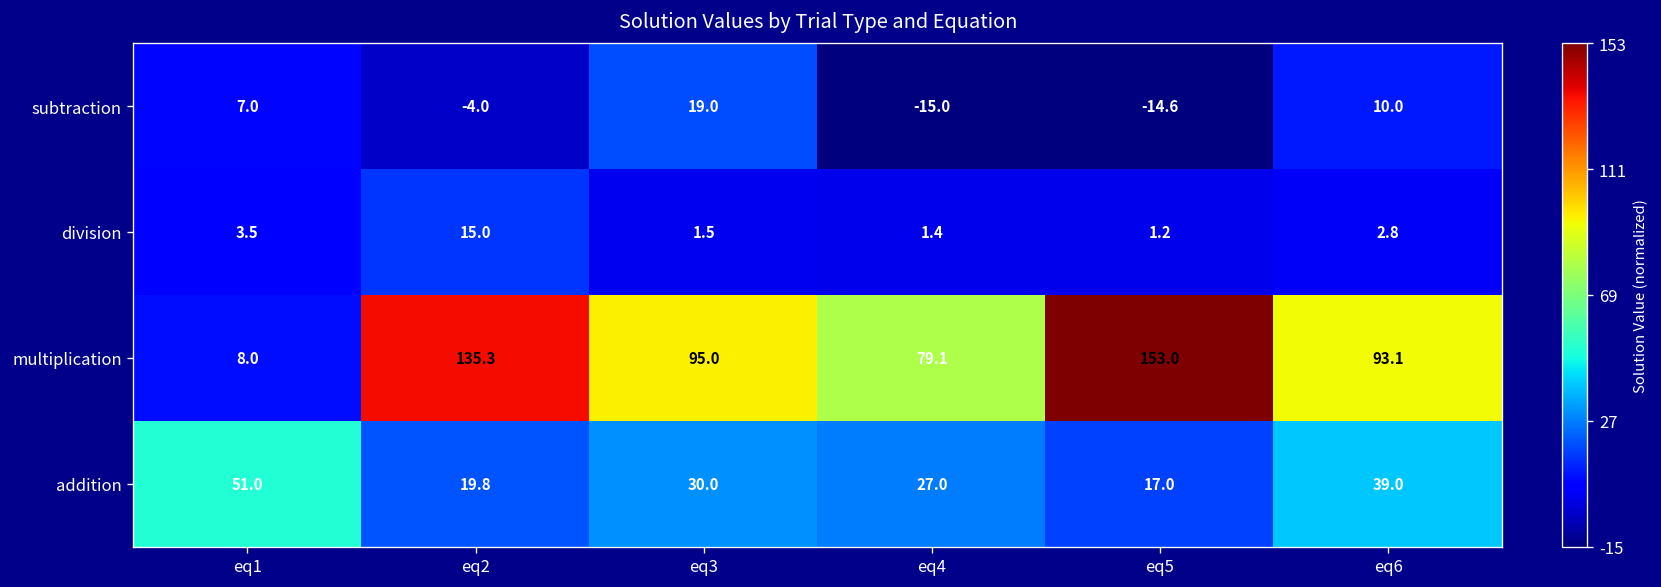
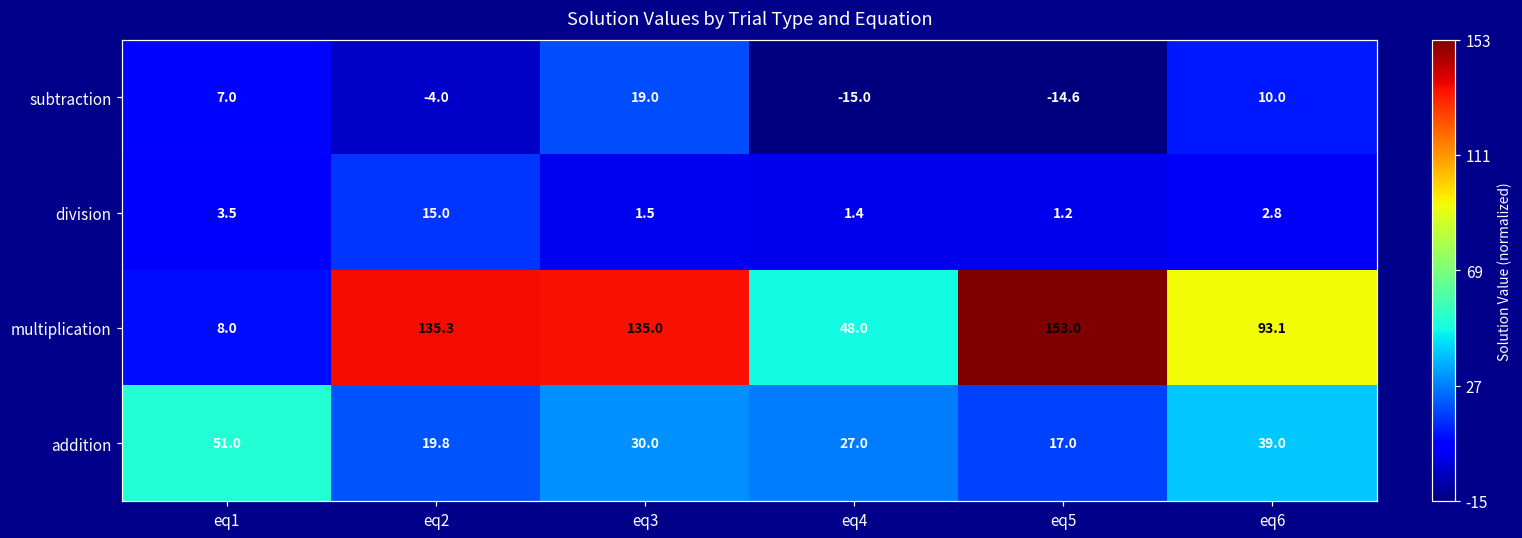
multiplication, eq3: 95.0 -> 135.0
multiplication, eq4: 79.1 -> 48.0
